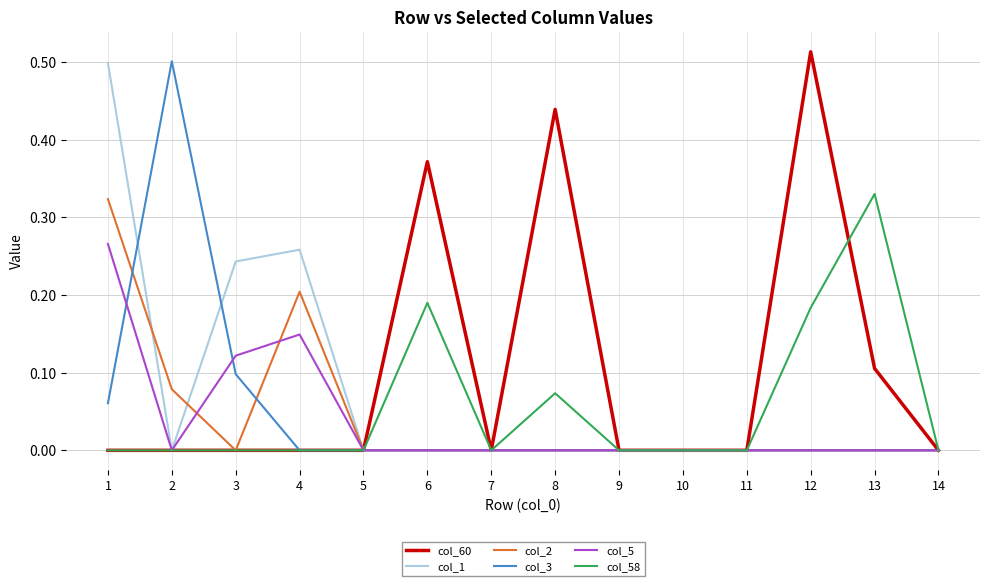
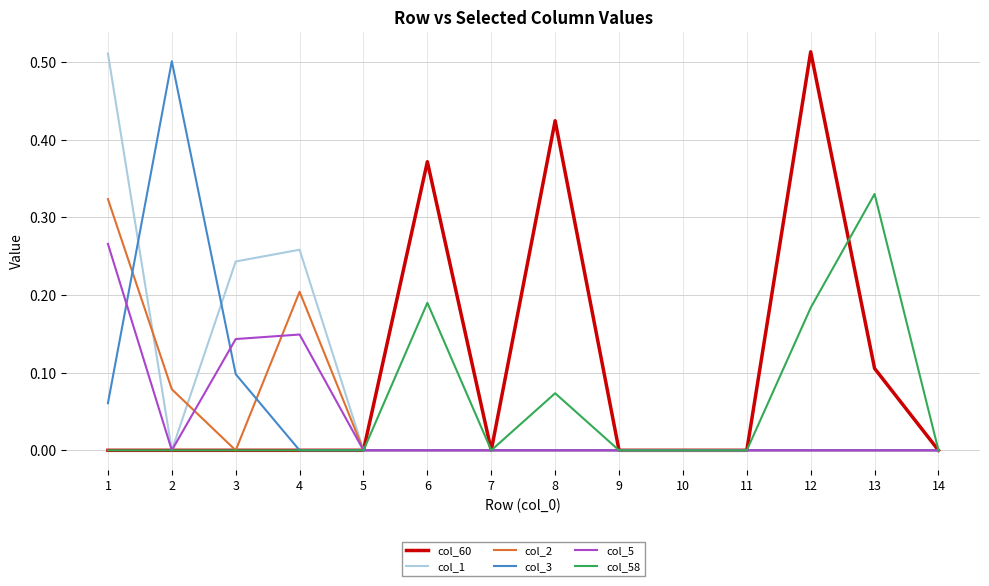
col_1, 1: 0.50 -> 0.51
col_5, 3: 0.12 -> 0.14
col_60, 8: 0.44 -> 0.42
